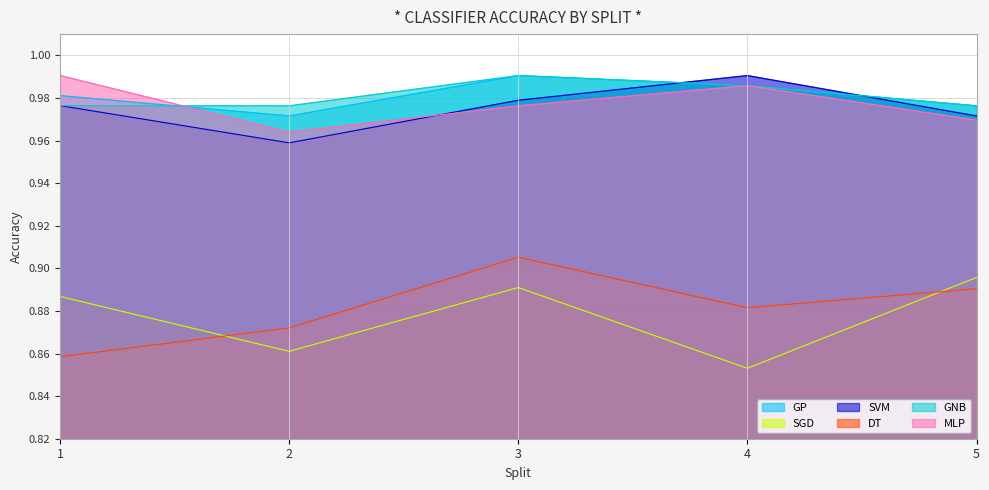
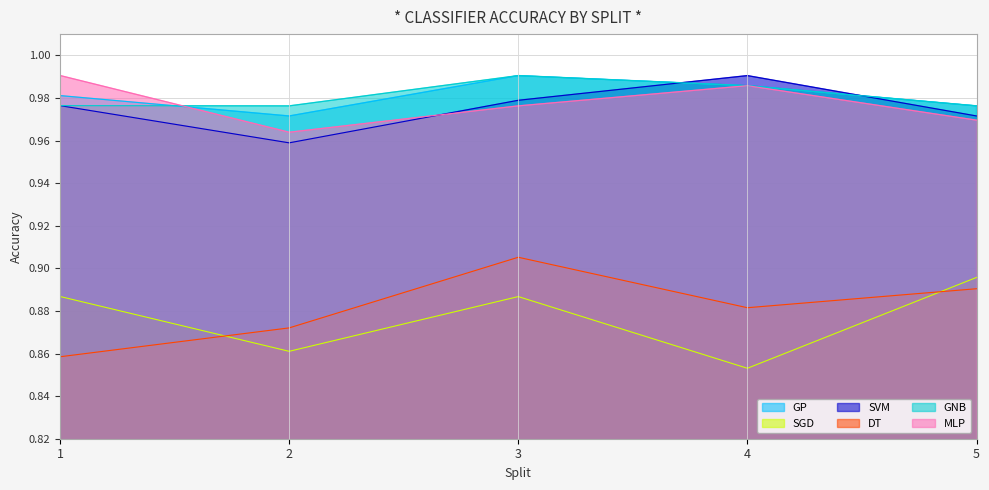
SGD, 3: 0.891 -> 0.887
